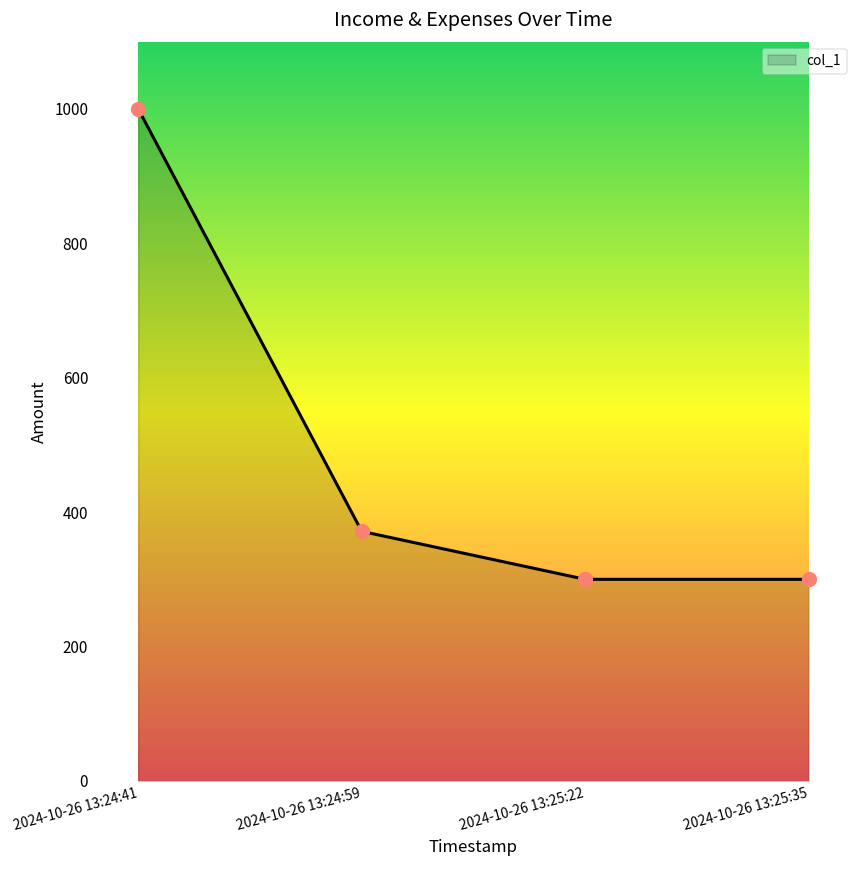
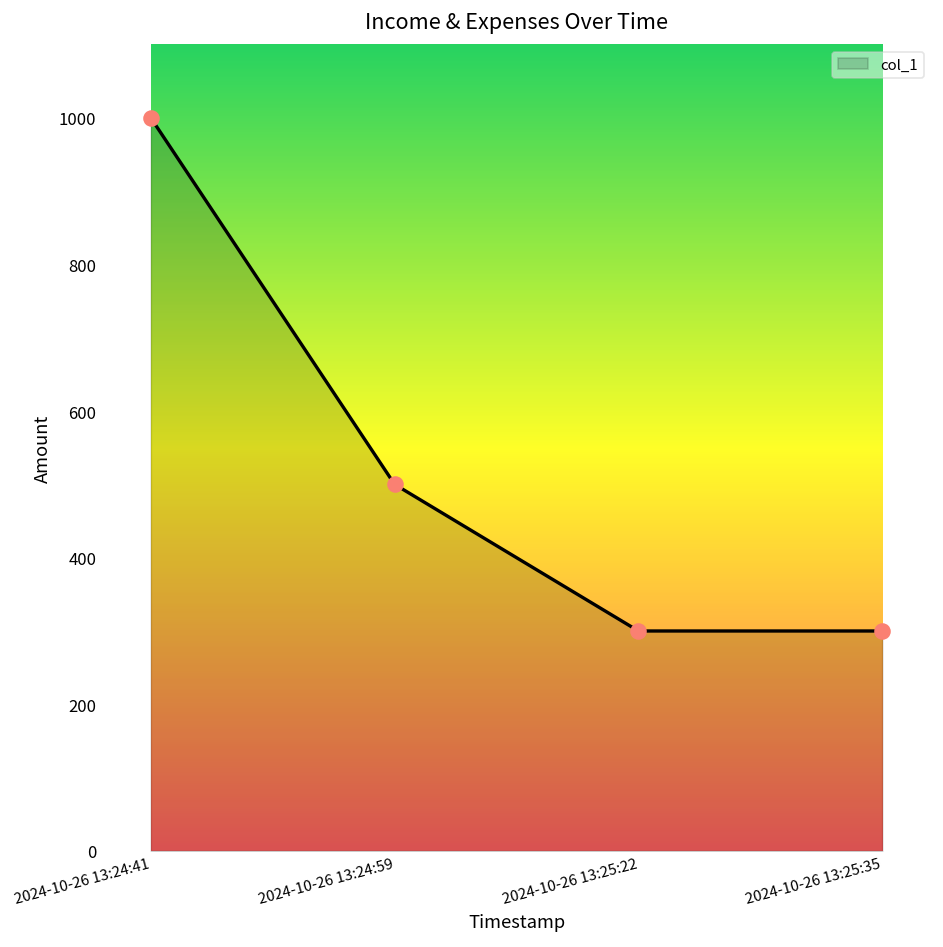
2024-10-26 13:24:59: 370 -> 500
